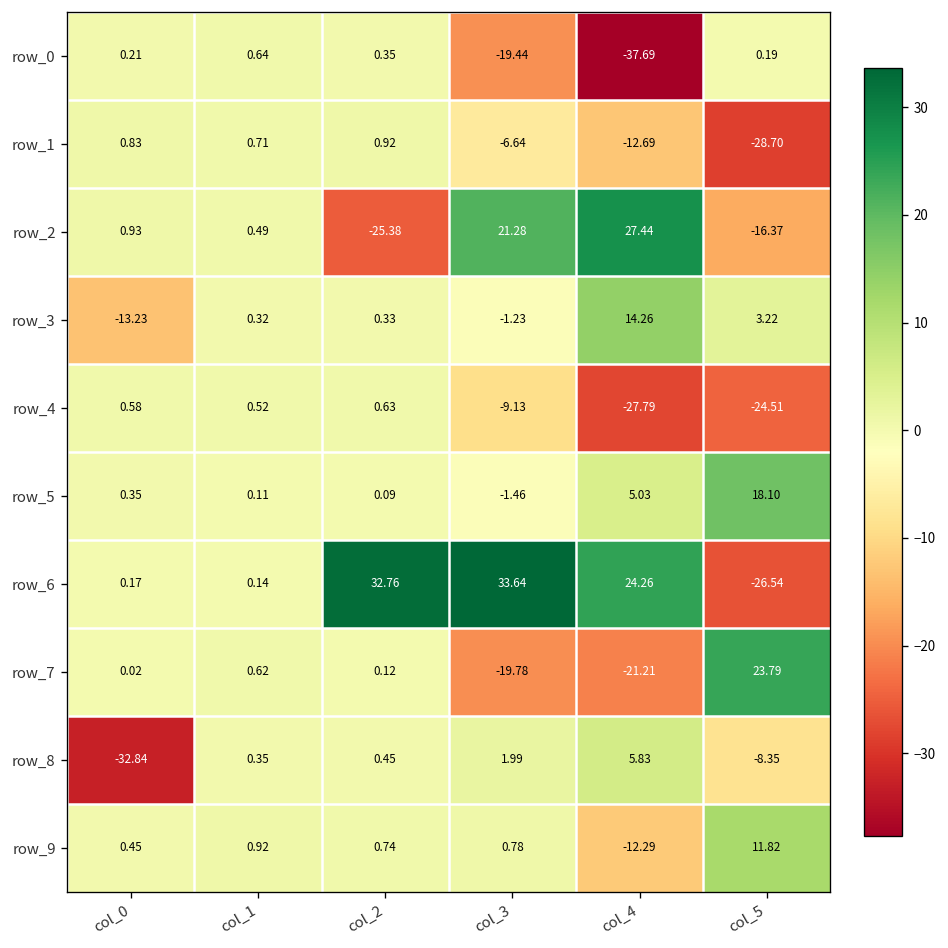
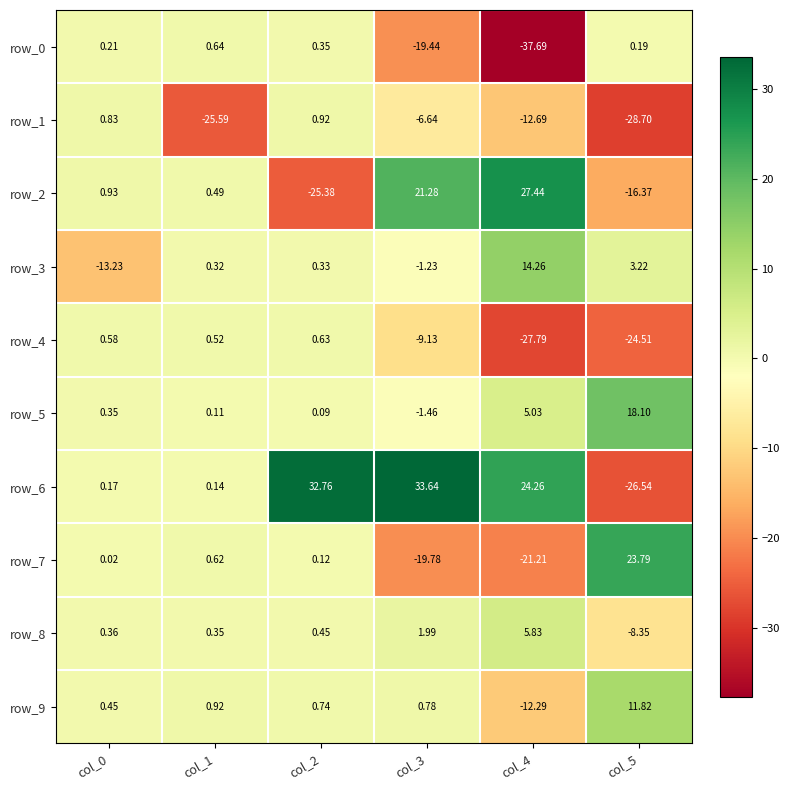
row_1, col_1: 0.71 -> -25.59
row_8, col_0: -32.84 -> 0.36
